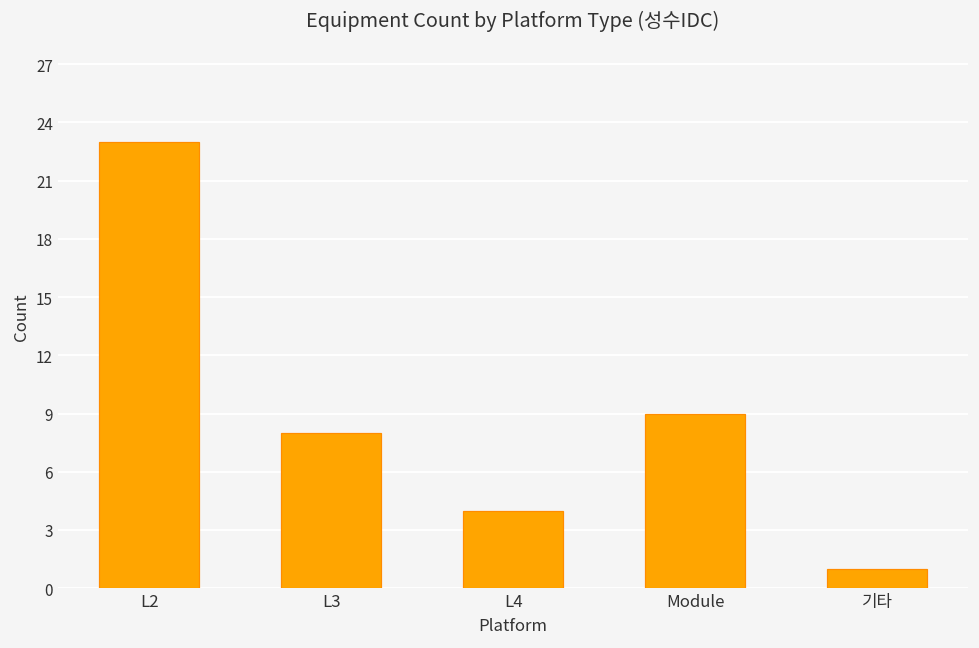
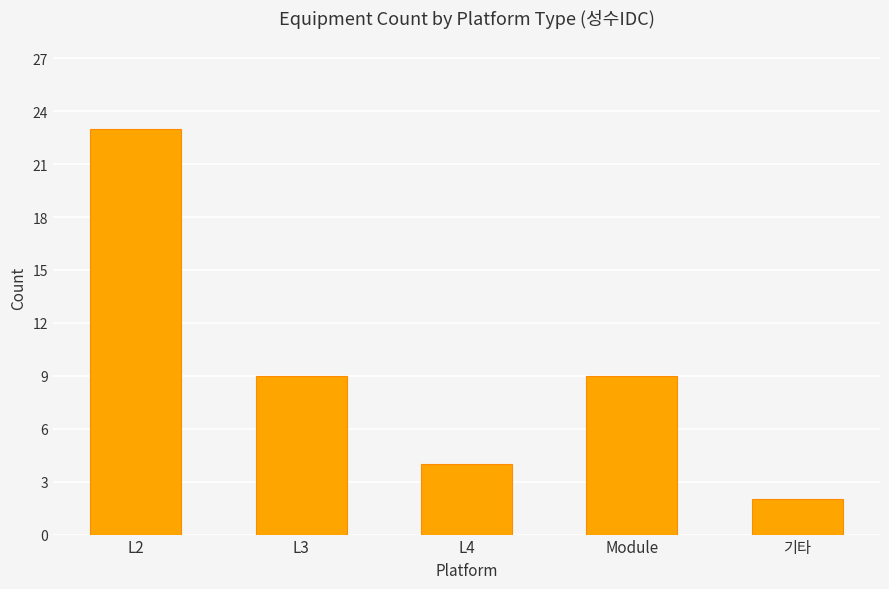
L3: 8 -> 9
기타: 1 -> 2
